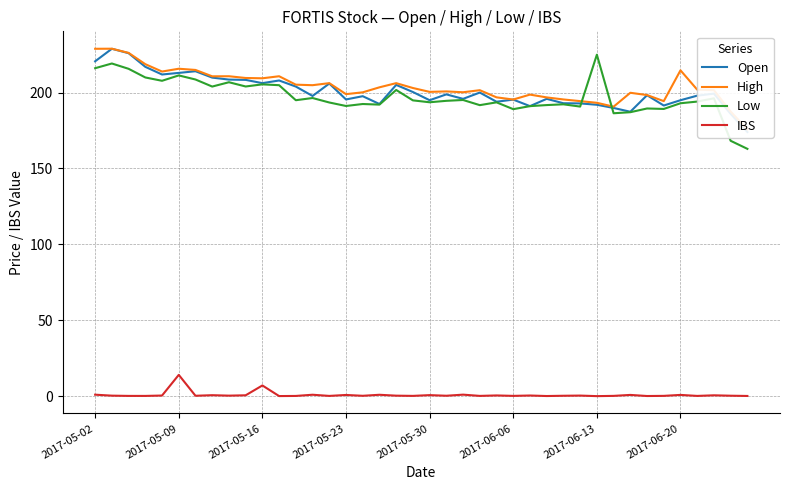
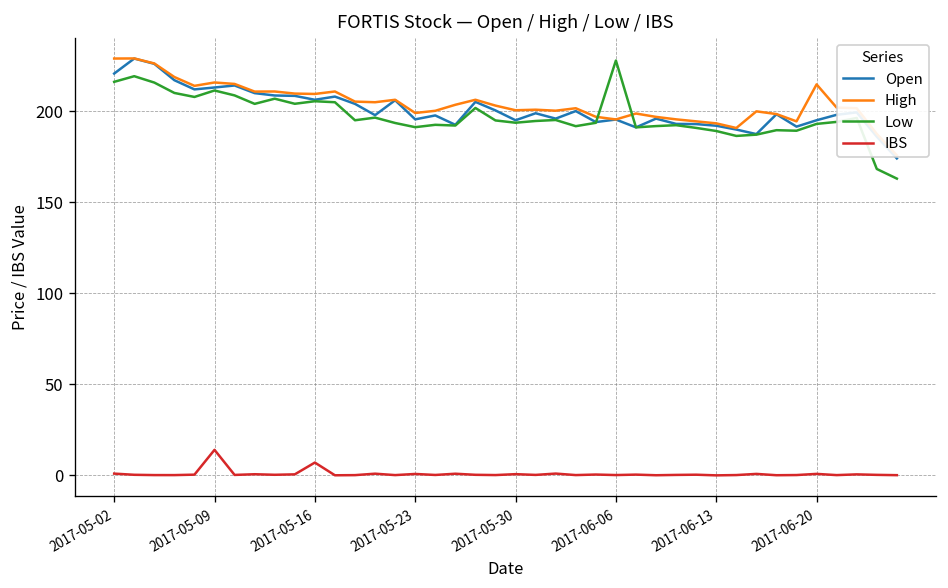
Low, 2017-06-06: 189 -> 228
Low, 2017-06-13: 225 -> 189
